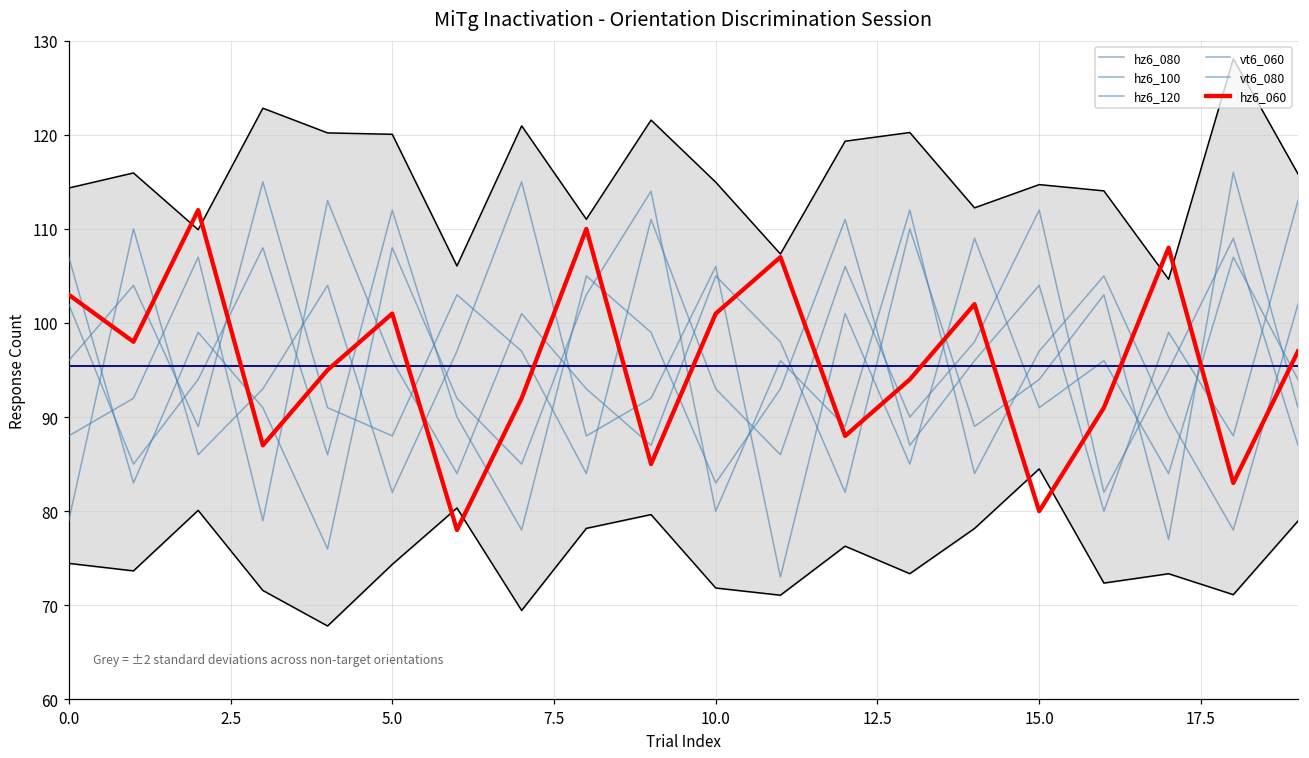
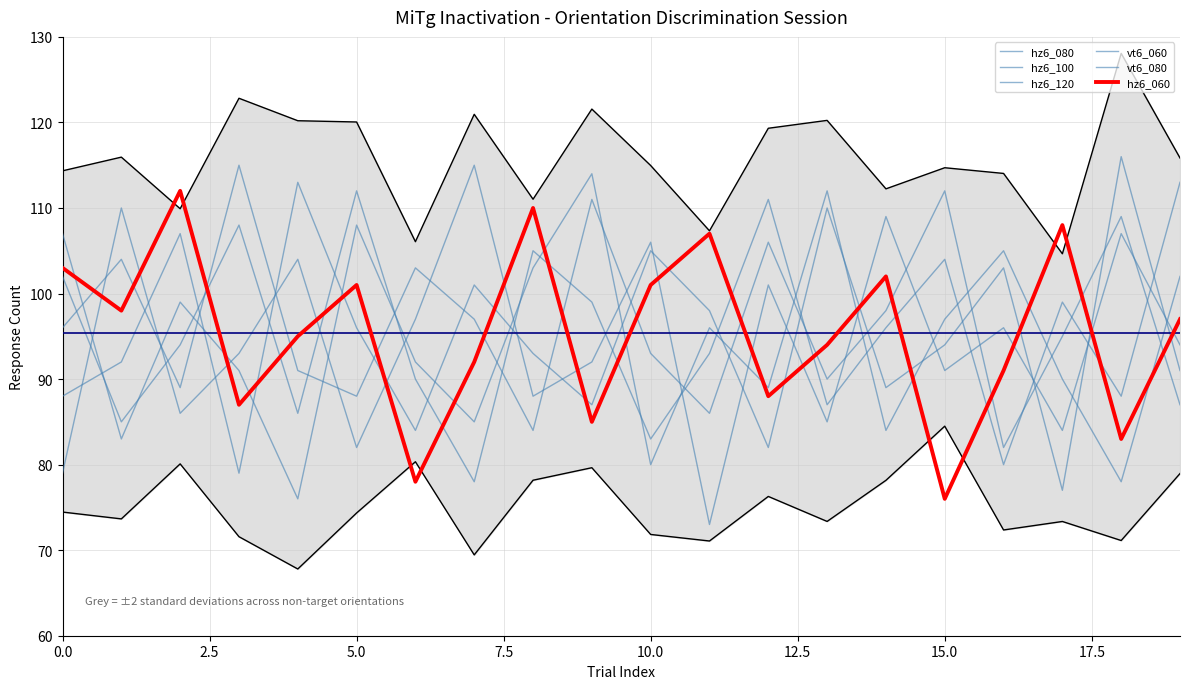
hz6_060, 15.0: 80 -> 76
